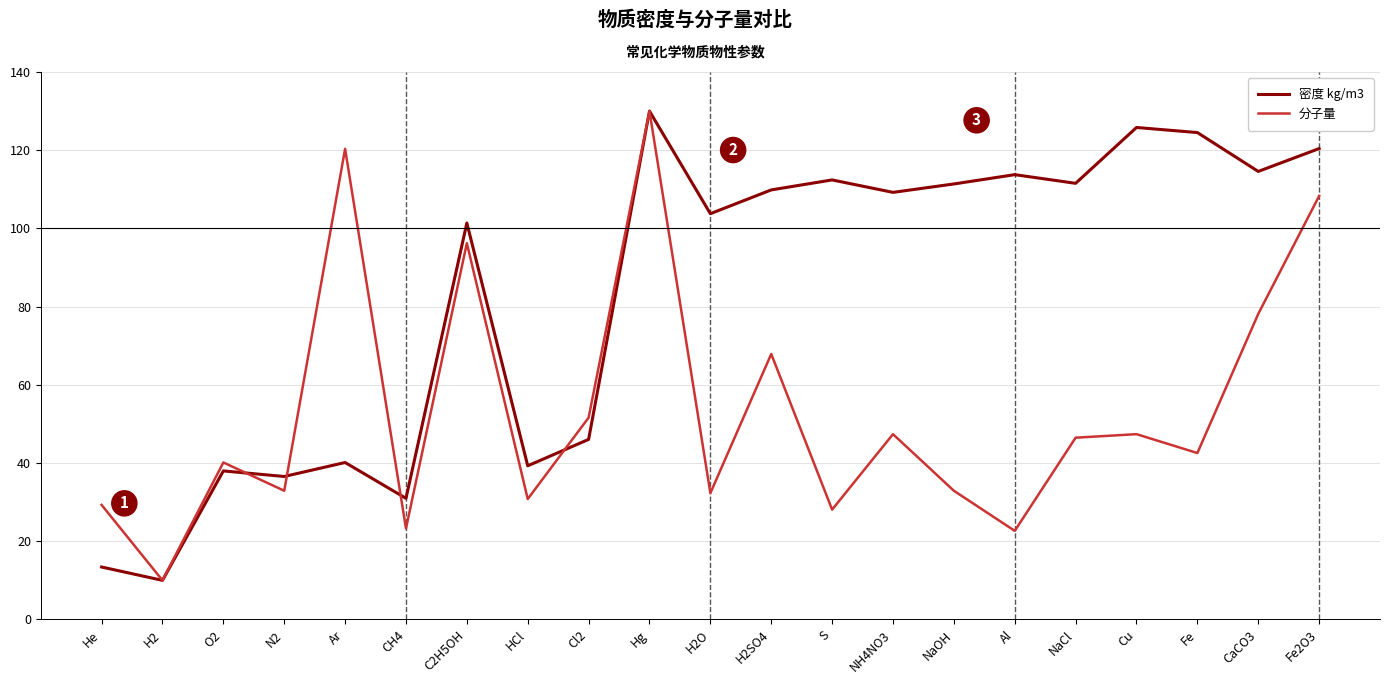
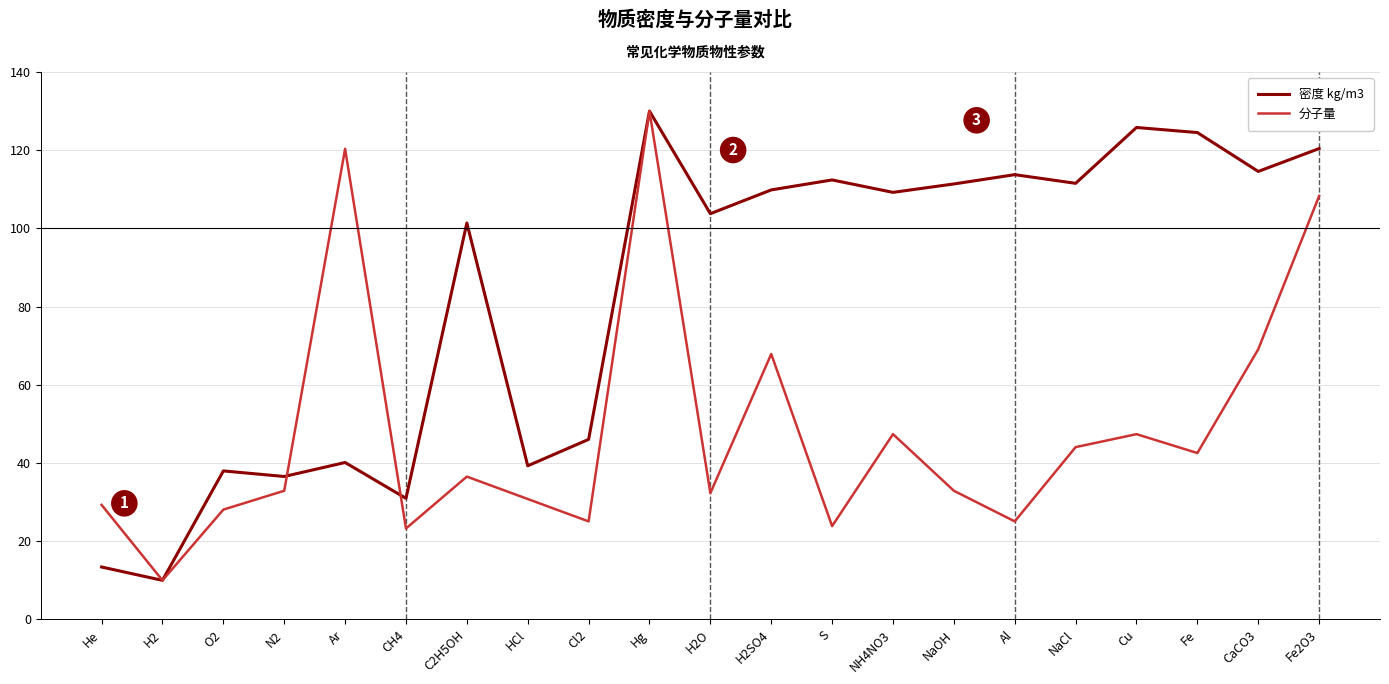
分子量, O2: 40 -> 28
分子量, C2H5OH: 96 -> 37
分子量, Cl2: 52 -> 25
分子量, S: 28 -> 24
分子量, Al: 23 -> 25
分子量, NaCl: 46 -> 44
分子量, CaCO3: 78 -> 69
